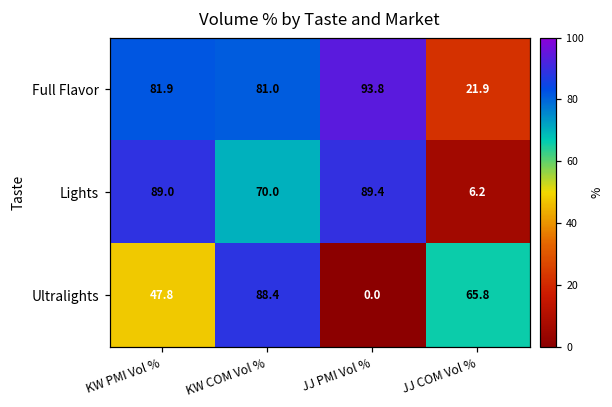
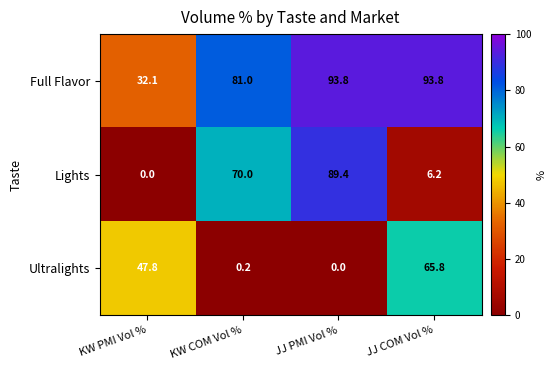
Full Flavor, KW PMI Vol %: 81.9 -> 32.1
Full Flavor, JJ COM Vol %: 21.9 -> 93.8
Lights, KW PMI Vol %: 89.0 -> 0.0
Ultralights, KW COM Vol %: 88.4 -> 0.2
